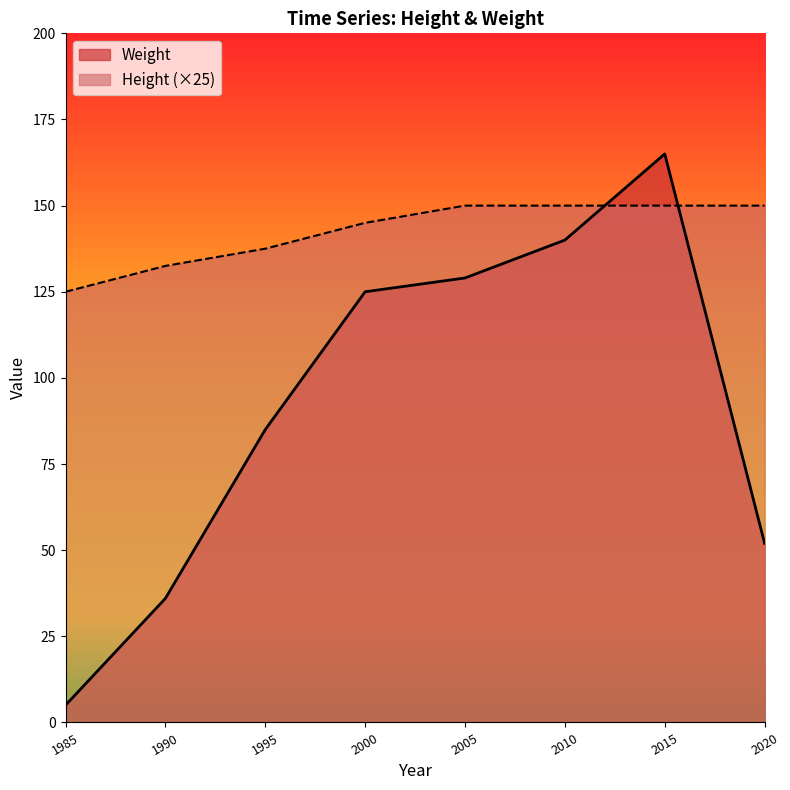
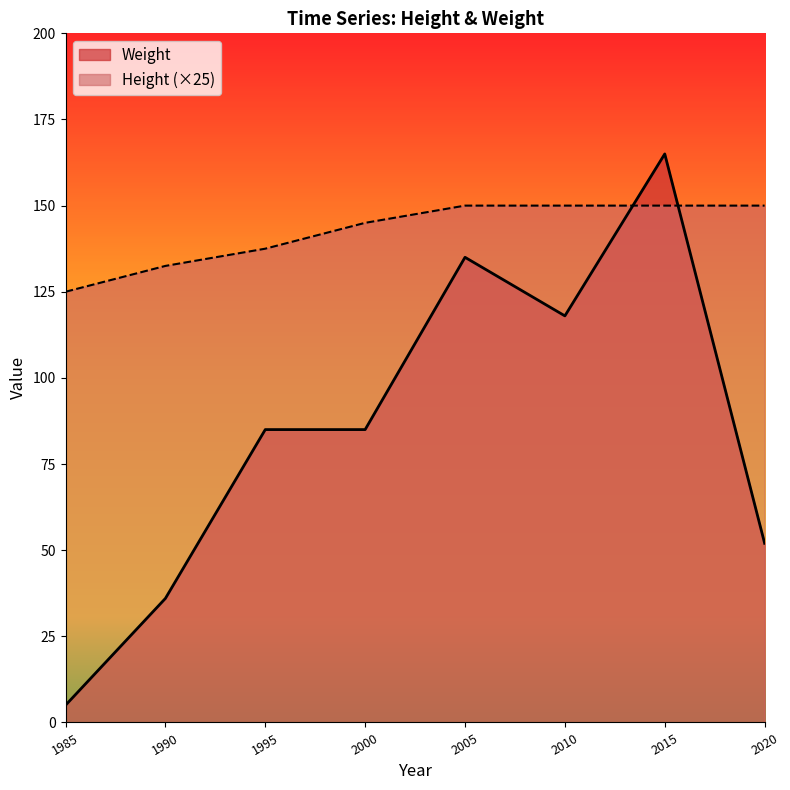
Weight, 2000: 125 -> 85
Weight, 2005: 129 -> 135
Weight, 2010: 140 -> 118
